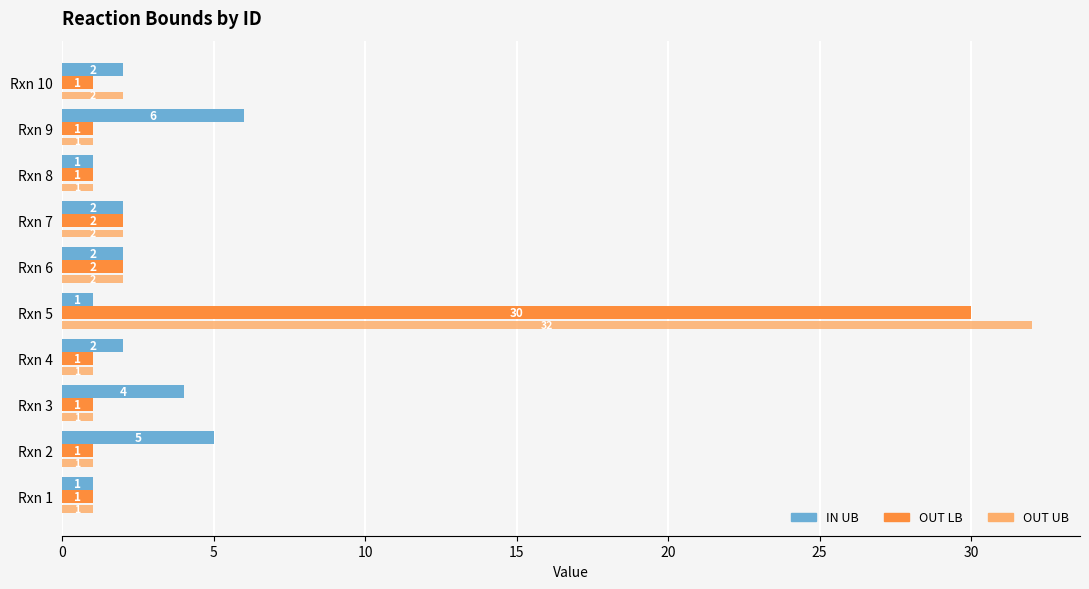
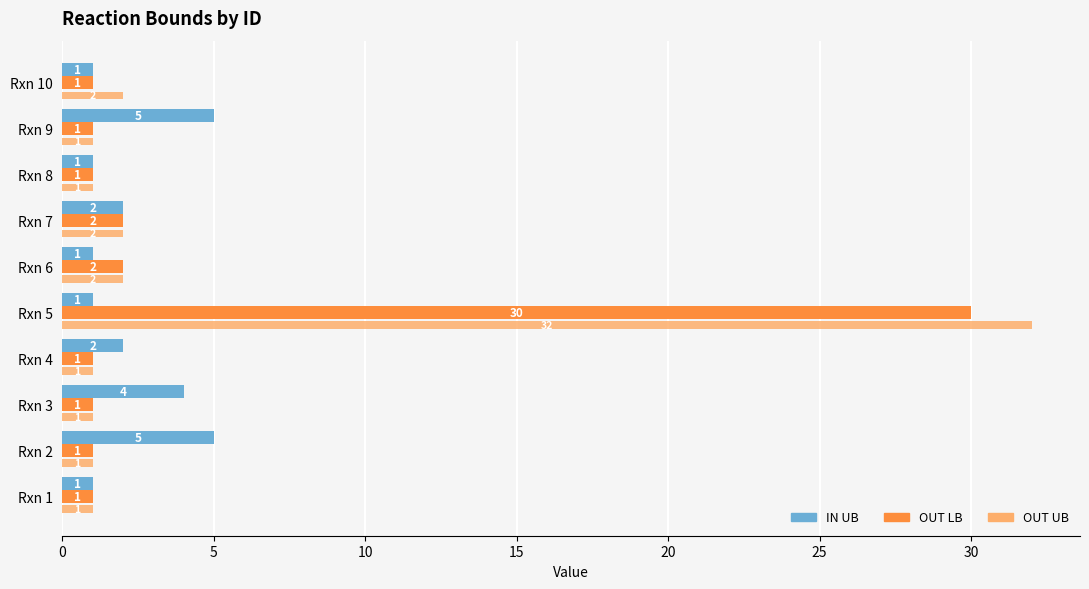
IN UB, Rxn 10: 2 -> 1
IN UB, Rxn 9: 6 -> 5
IN UB, Rxn 6: 2 -> 1
